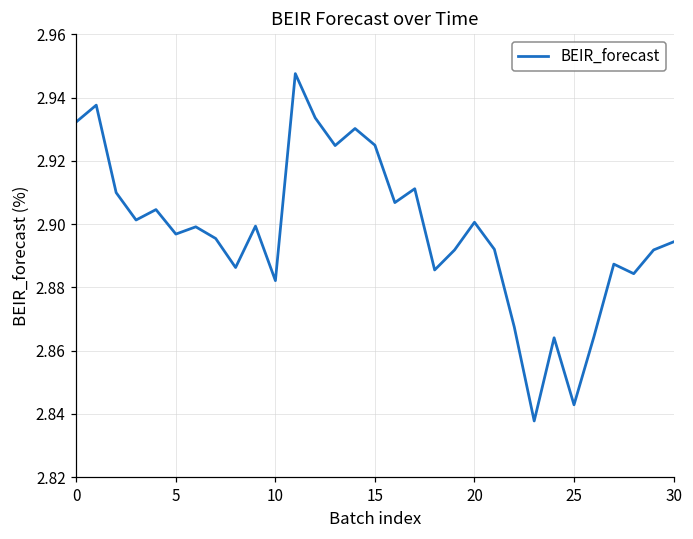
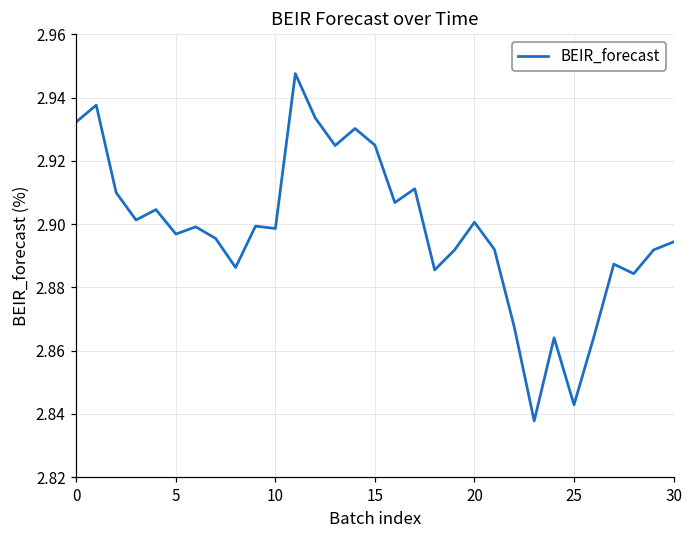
10: 2.882 -> 2.899
